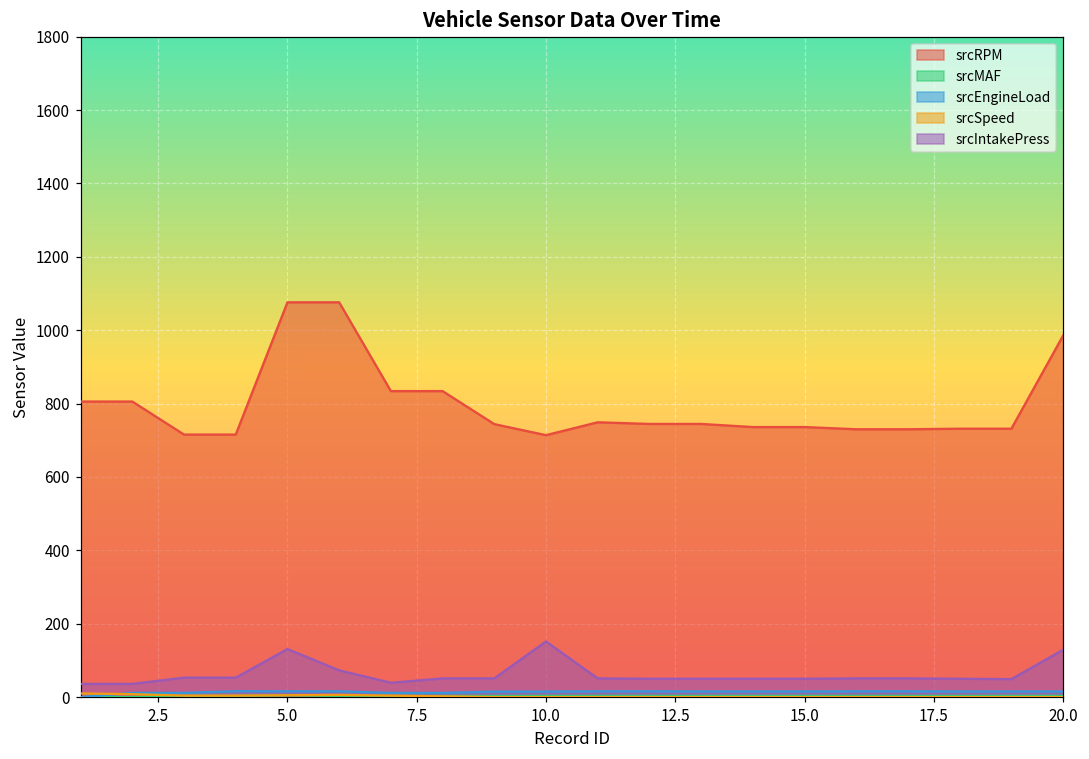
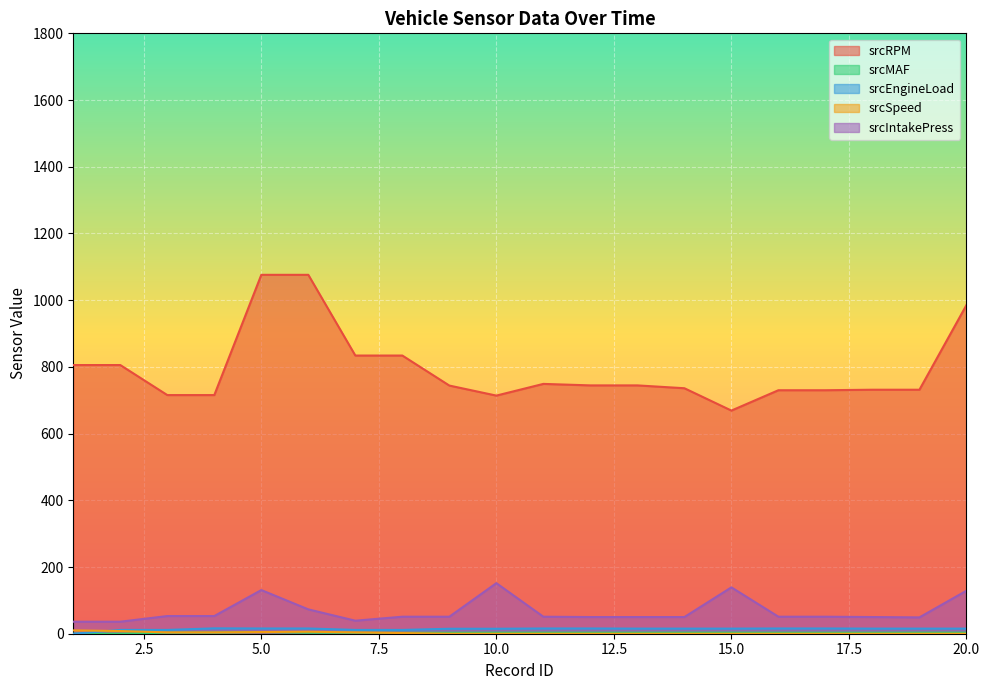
srcRPM, 15.0: 740 -> 670
srcIntakePress, 15.0: 50 -> 140
